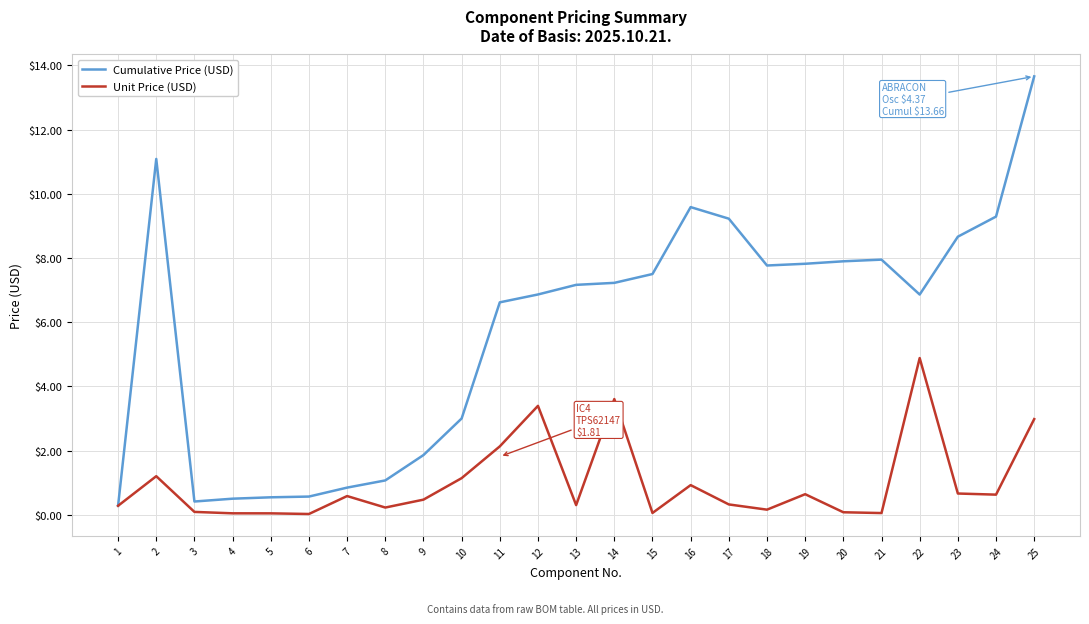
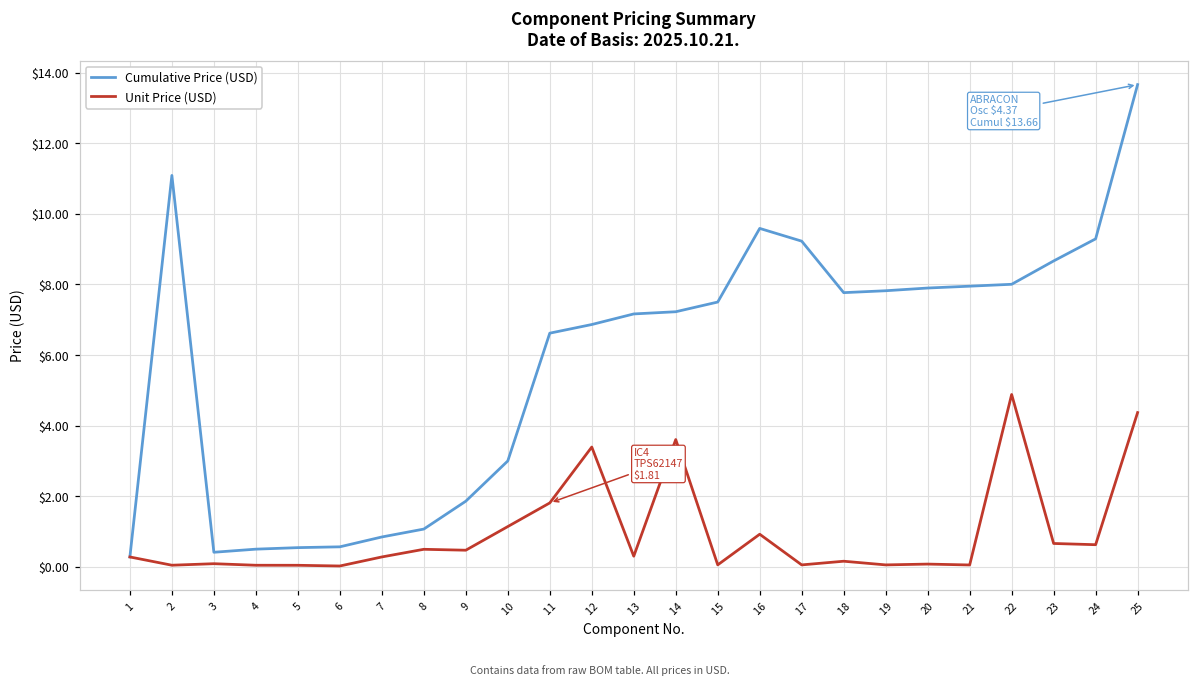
Unit Price (USD), 2: $1.2 -> $0.0
Unit Price (USD), 7: $0.6 -> $0.3
Unit Price (USD), 8: $0.2 -> $0.5
Unit Price (USD), 11: $2.1 -> $1.8
Unit Price (USD), 17: $0.3 -> $0.1
Unit Price (USD), 19: $0.6 -> $0.1
Cumulative Price (USD), 22: $6.9 -> $8.0
Unit Price (USD), 25: $3.0 -> $4.4
